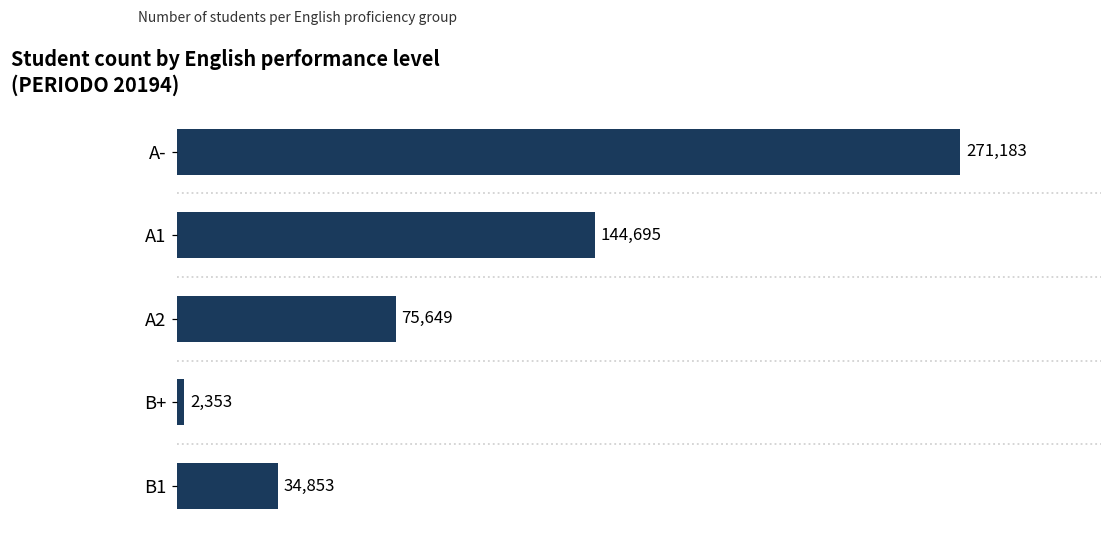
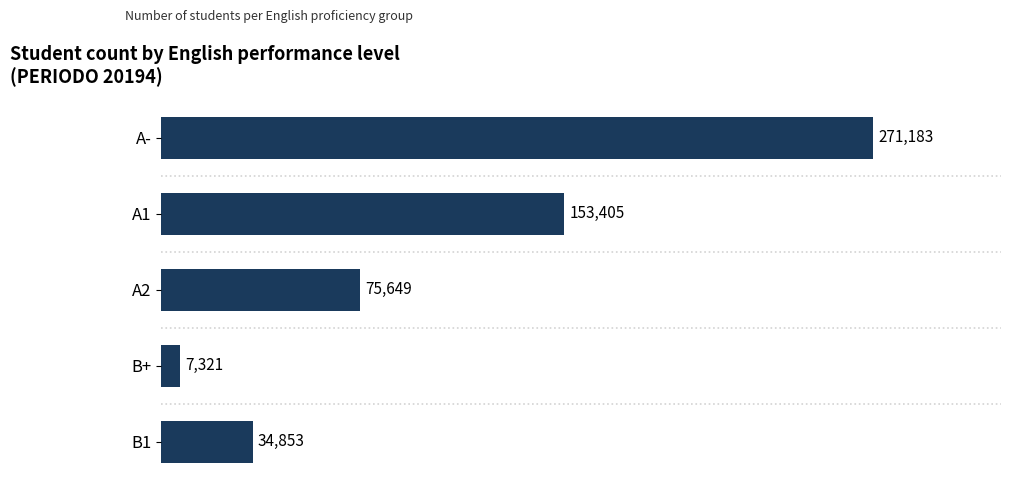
A1: 144,695 -> 153,405
B+: 2,353 -> 7,321
